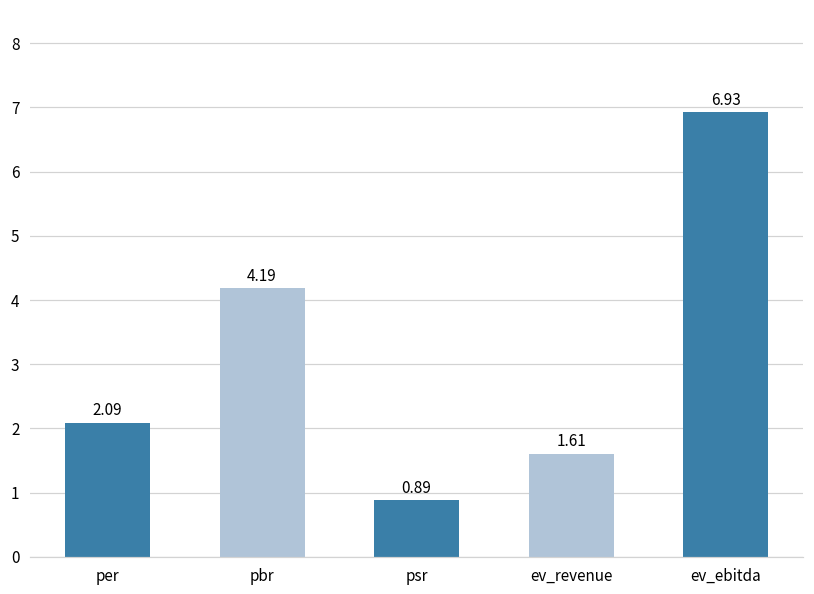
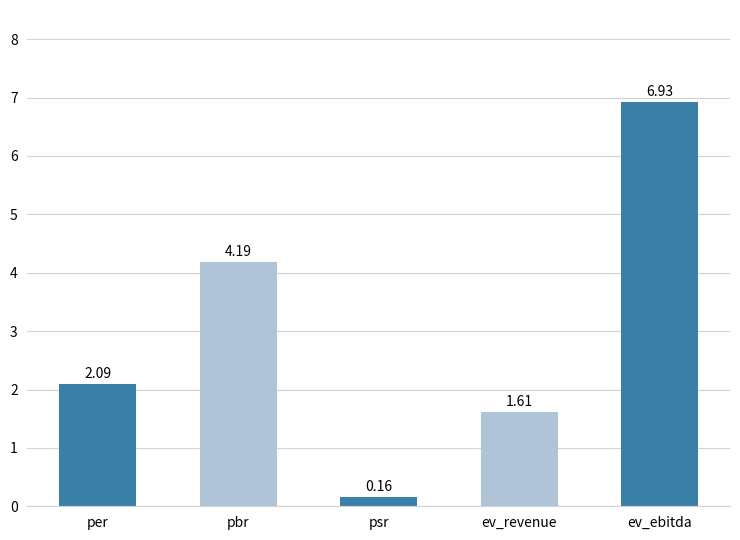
psr: 0.89 -> 0.16
